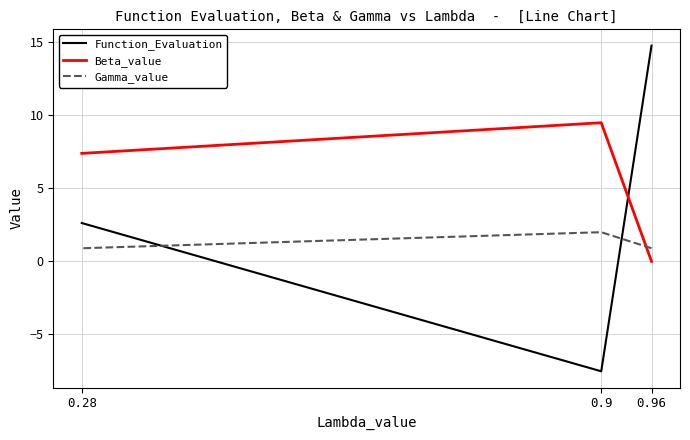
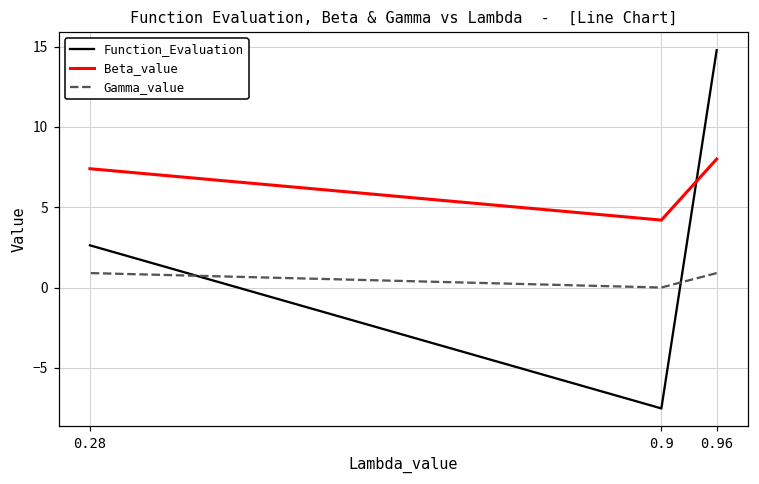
Beta_value, 0.9: 9.5 -> 4.2
Gamma_value, 0.9: 2 -> 0
Beta_value, 0.96: 0 -> 8
